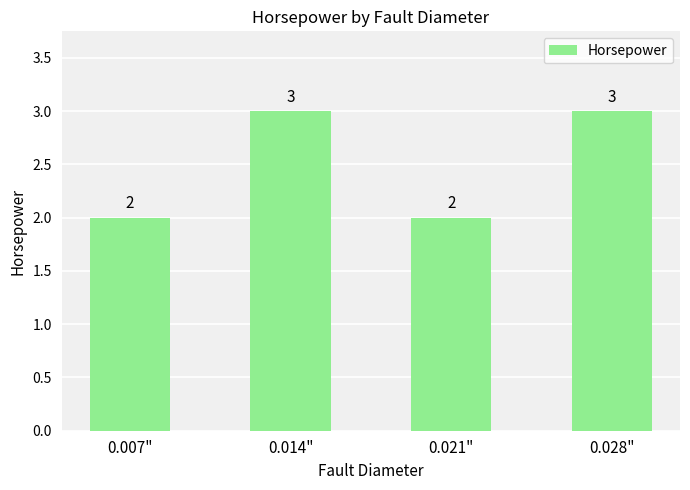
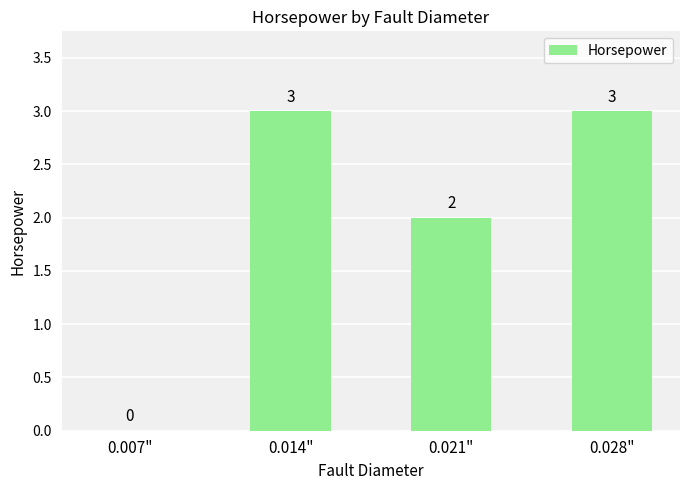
0.007": 2 -> 0
